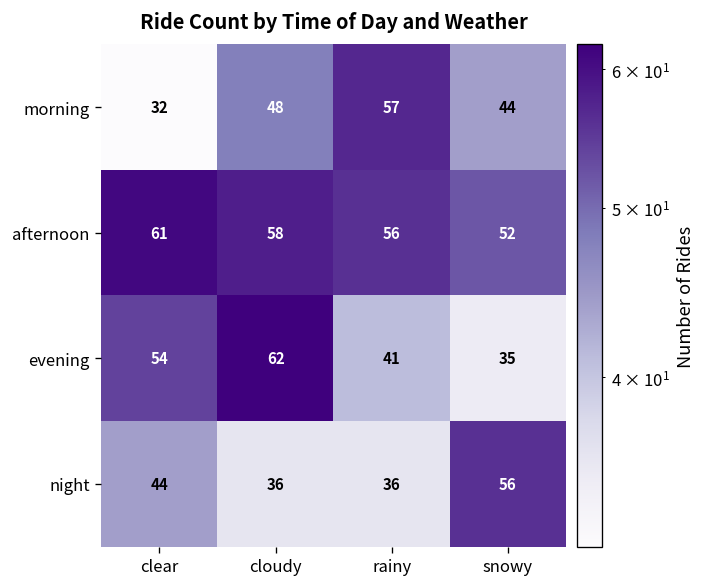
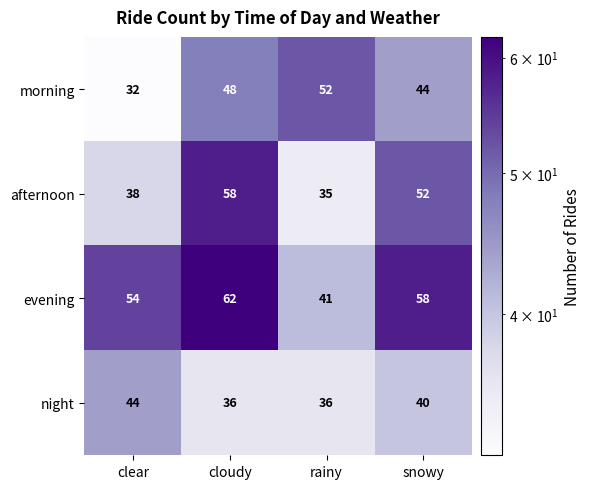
morning, rainy: 57 -> 52
afternoon, clear: 61 -> 38
afternoon, rainy: 56 -> 35
evening, snowy: 35 -> 58
night, snowy: 56 -> 40
